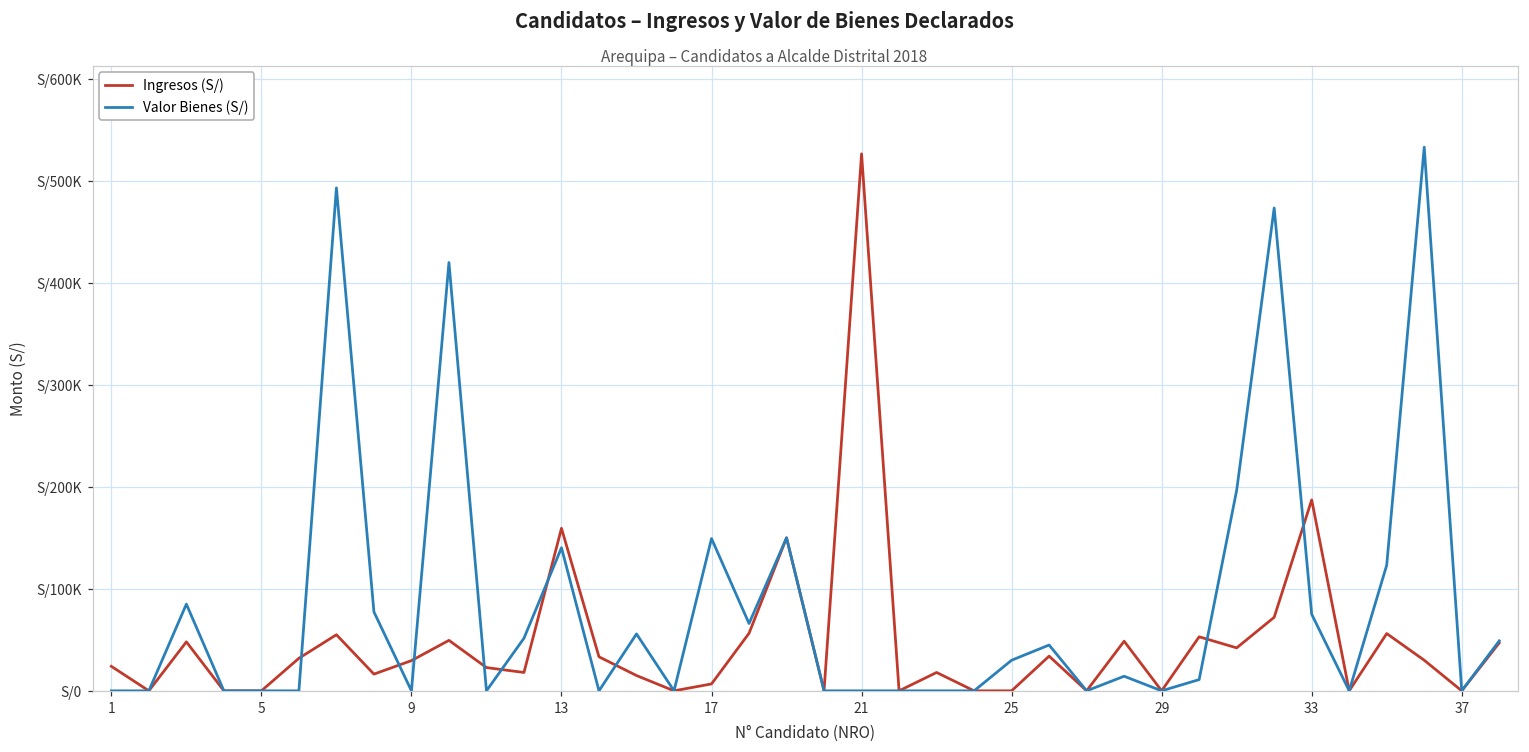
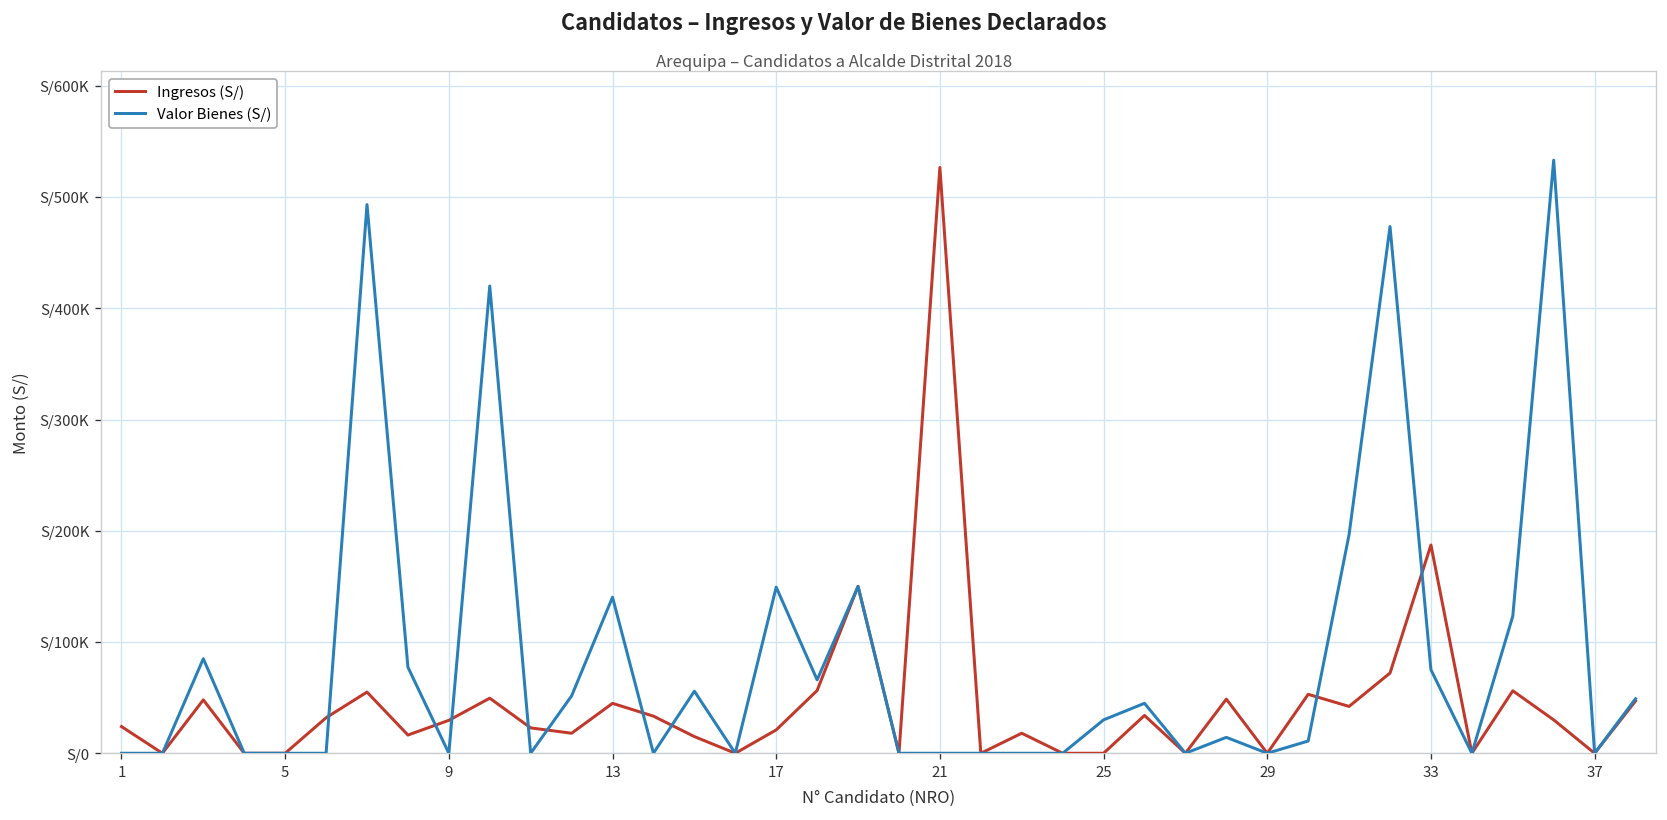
Ingresos (S/), 13: S/160000 -> S/40000
Ingresos (S/), 17: S/10000 -> S/20000
